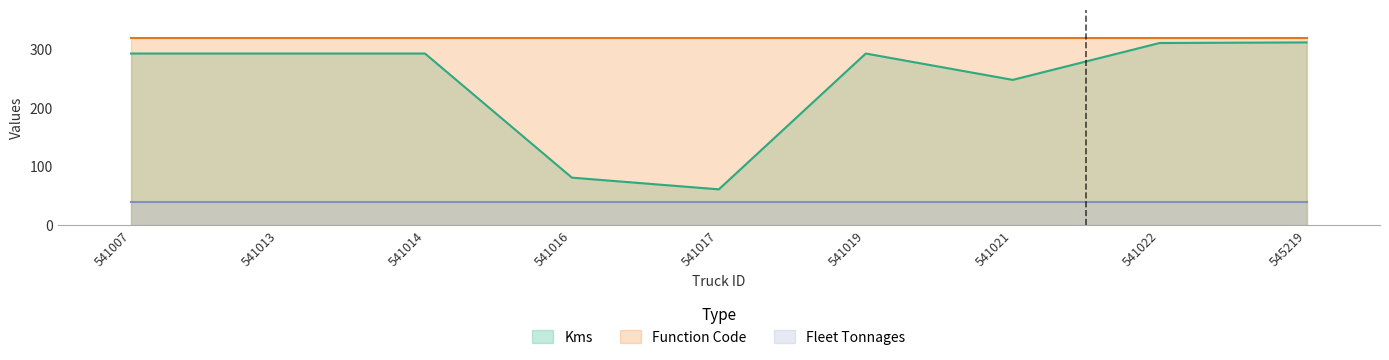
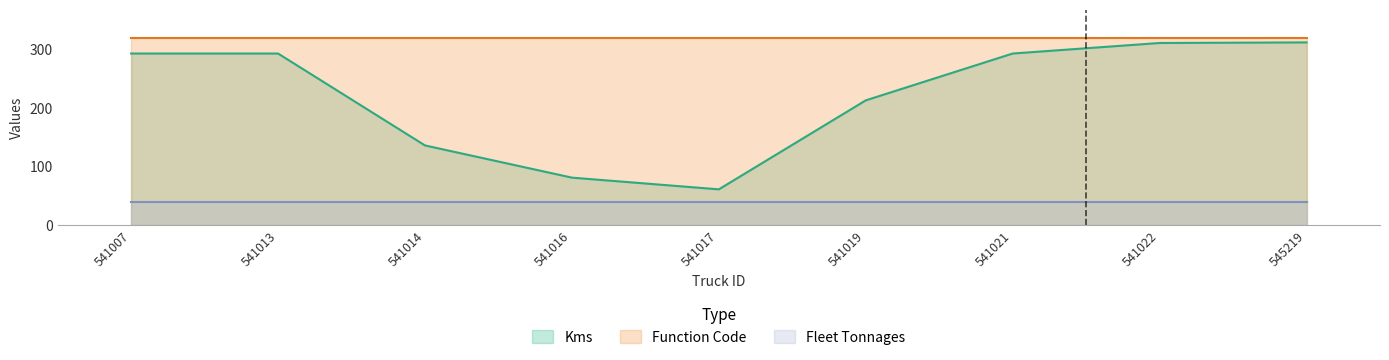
Kms, 541014: 290 -> 140
Kms, 541019: 290 -> 210
Kms, 541021: 250 -> 290
